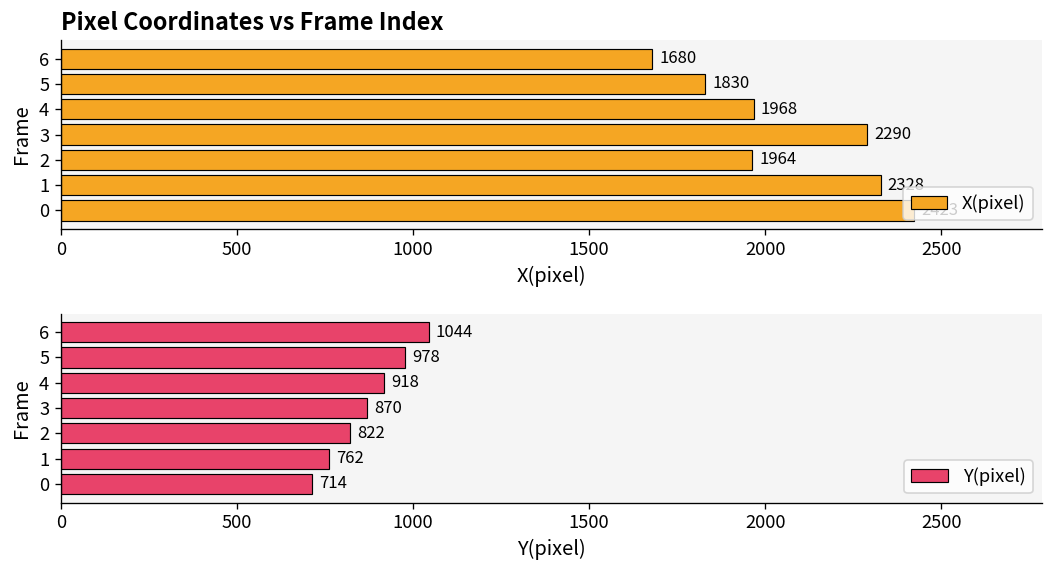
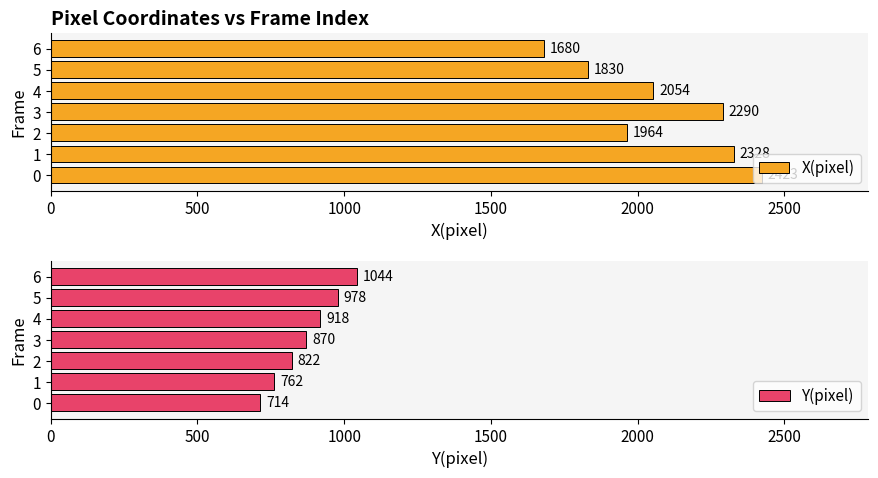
Pixel Coordinates vs Frame Index, 4: 1968 -> 2054
